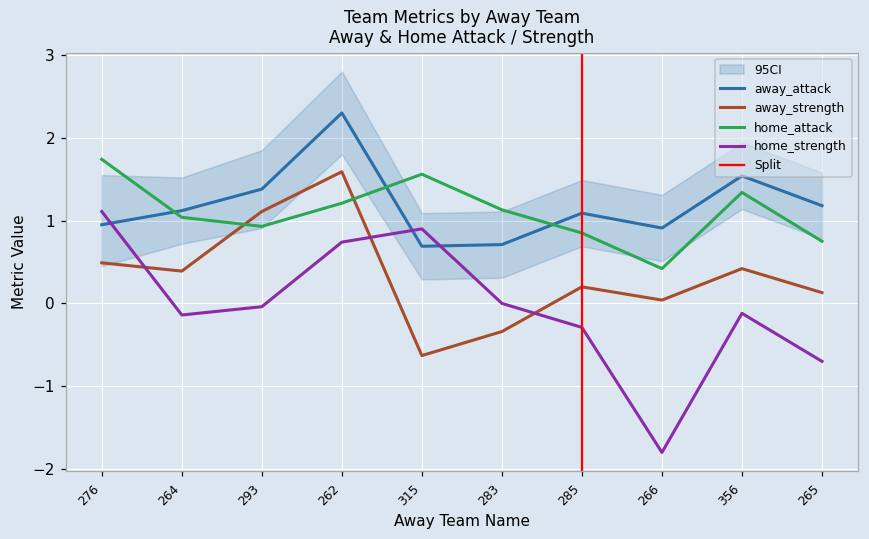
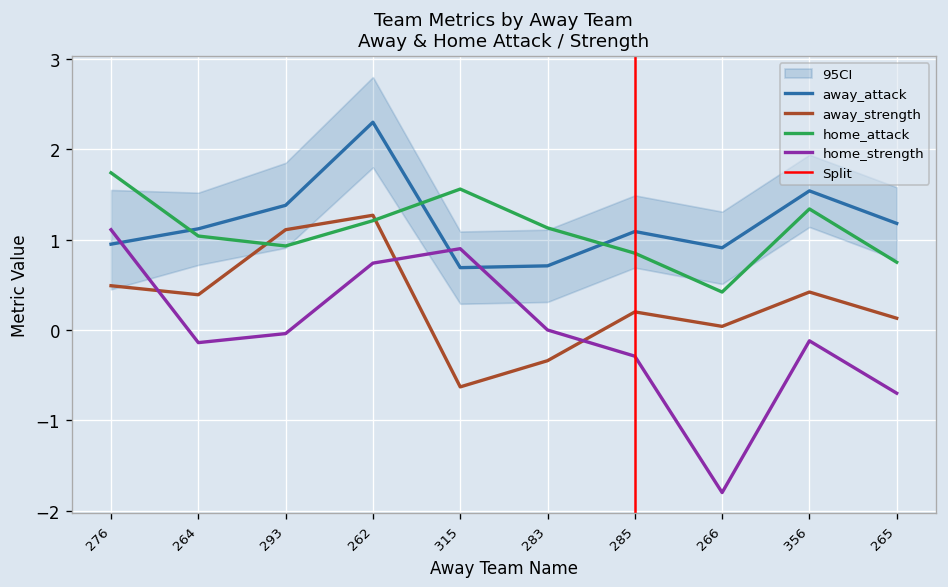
away_strength, 262: 1.6 -> 1.3
